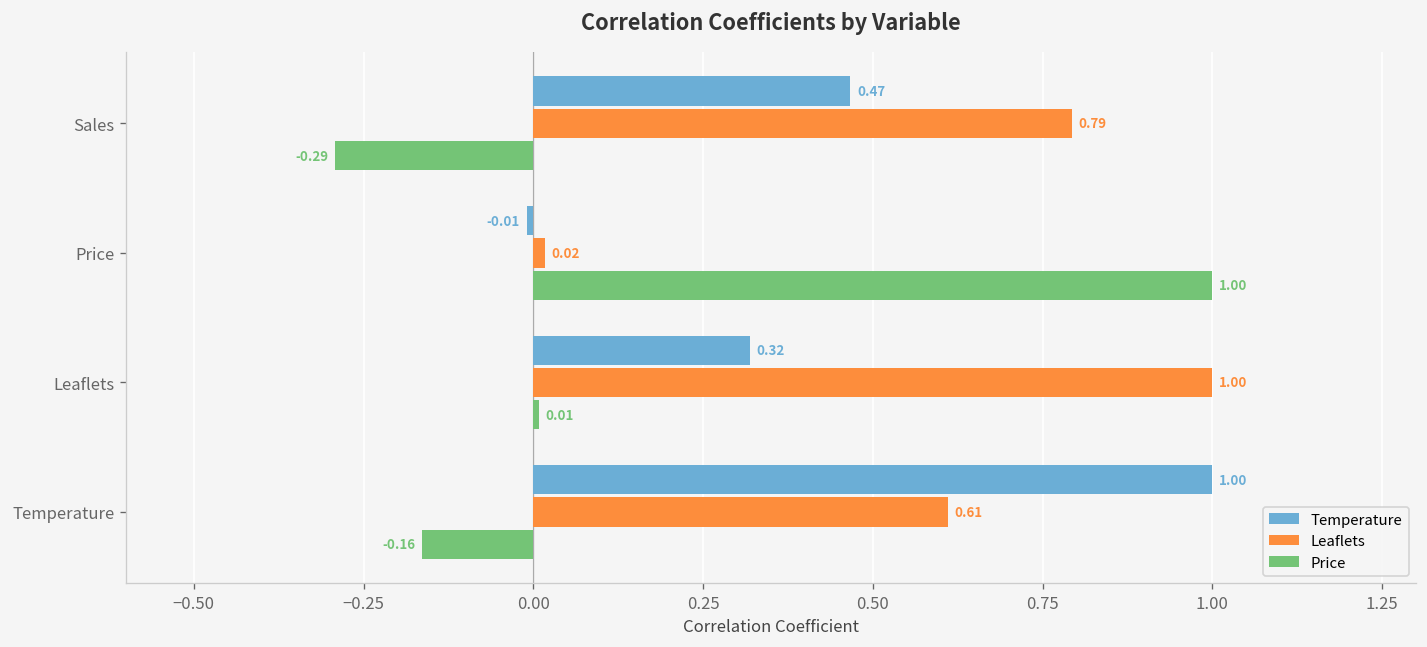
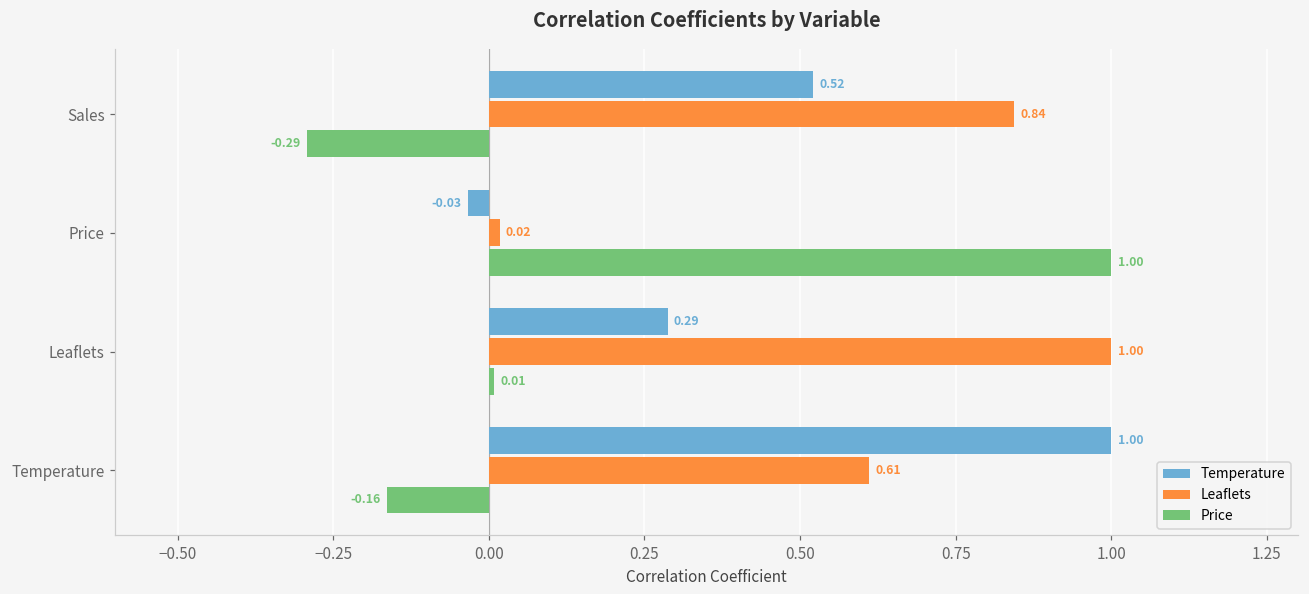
Temperature, Sales: 0.47 -> 0.52
Leaflets, Sales: 0.79 -> 0.84
Temperature, Price: -0.01 -> -0.03
Temperature, Leaflets: 0.32 -> 0.29
